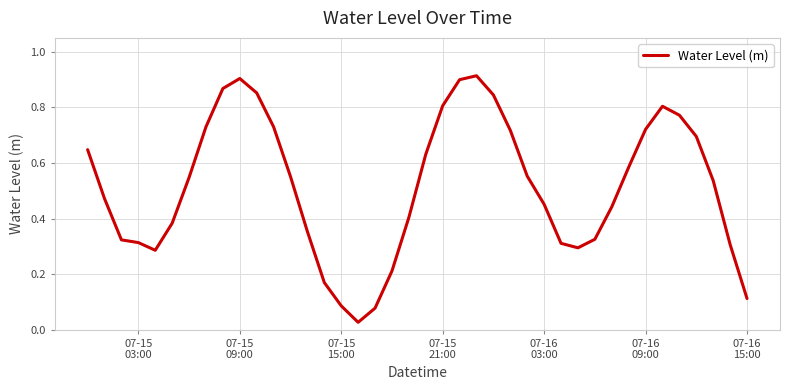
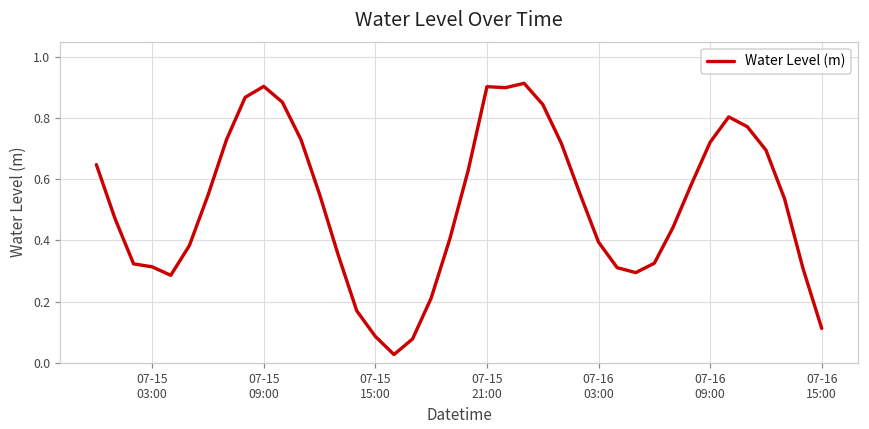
07-15 21:00: 0.81 -> 0.90
07-16 03:00: 0.45 -> 0.39
